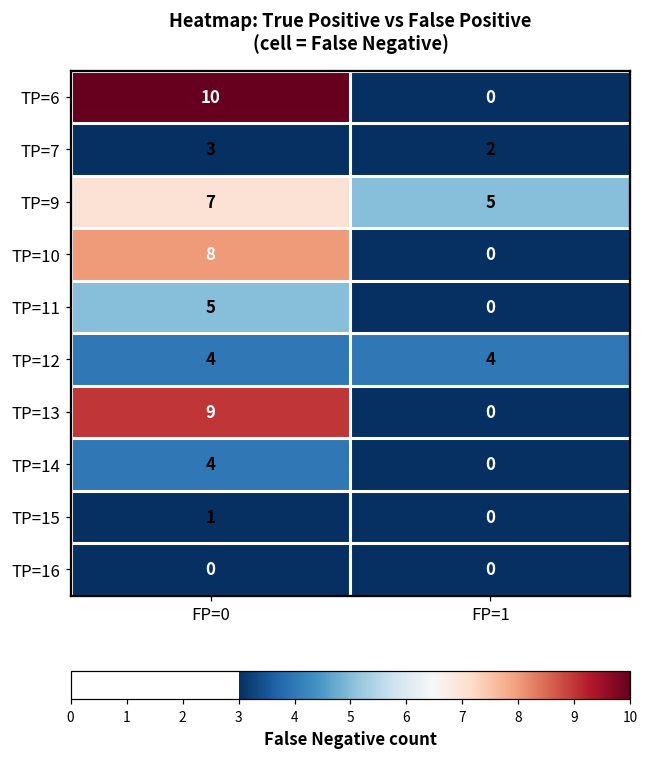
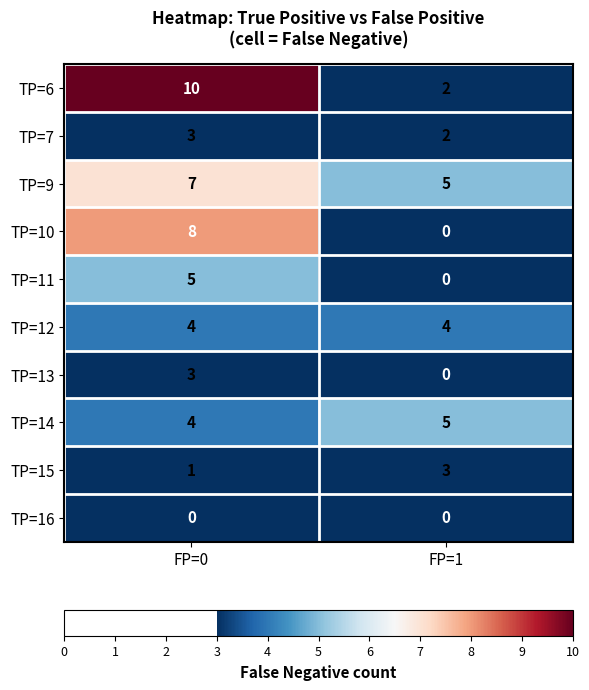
TP=6, FP=1: 0 -> 2
TP=13, FP=0: 9 -> 3
TP=14, FP=1: 0 -> 5
TP=15, FP=1: 0 -> 3
